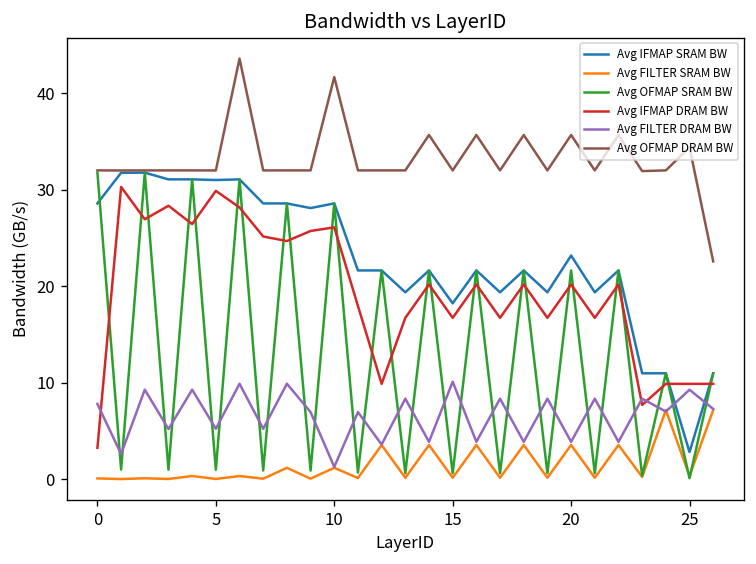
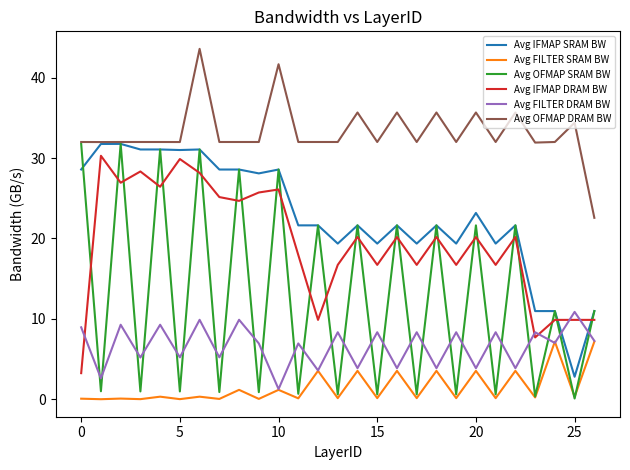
Avg FILTER DRAM BW, 0: 8 -> 9
Avg IFMAP SRAM BW, 15: 18 -> 19
Avg FILTER DRAM BW, 15: 10 -> 8
Avg FILTER DRAM BW, 25: 9 -> 11
